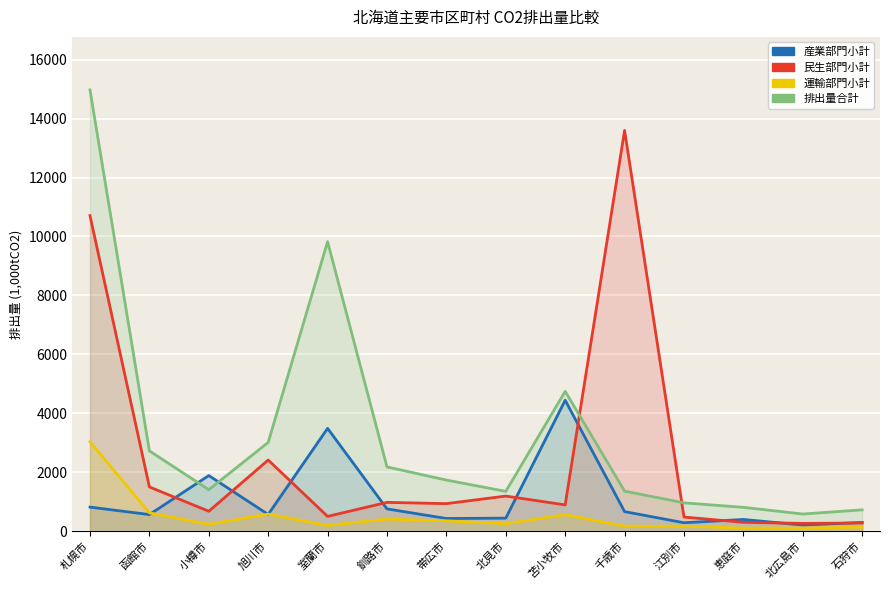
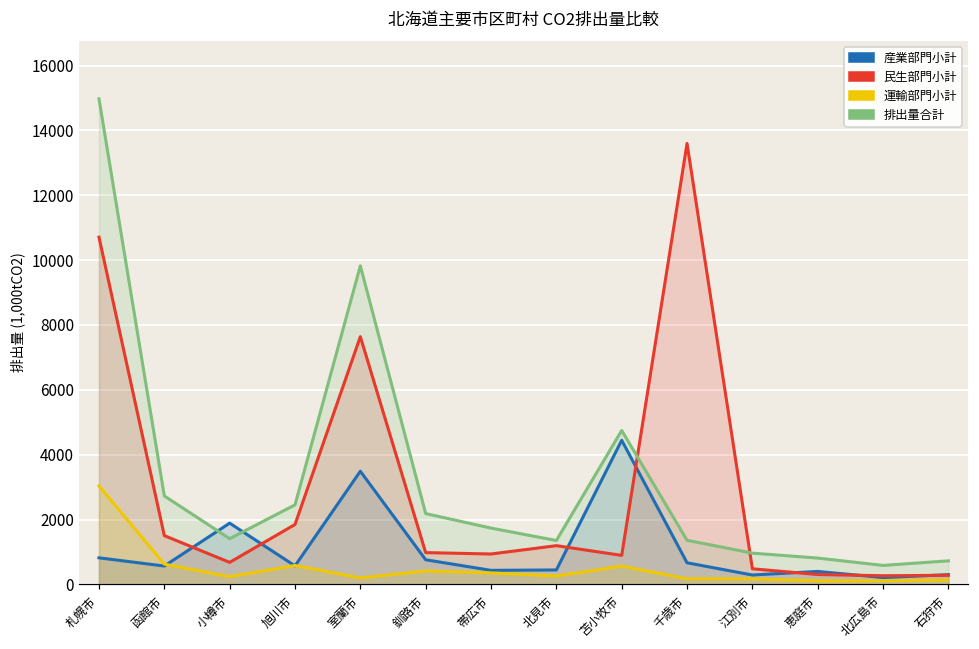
民生部門小計, 旭川市: 2400 -> 1800
排出量合計, 旭川市: 3000 -> 2500
民生部門小計, 室蘭市: 500 -> 7600
